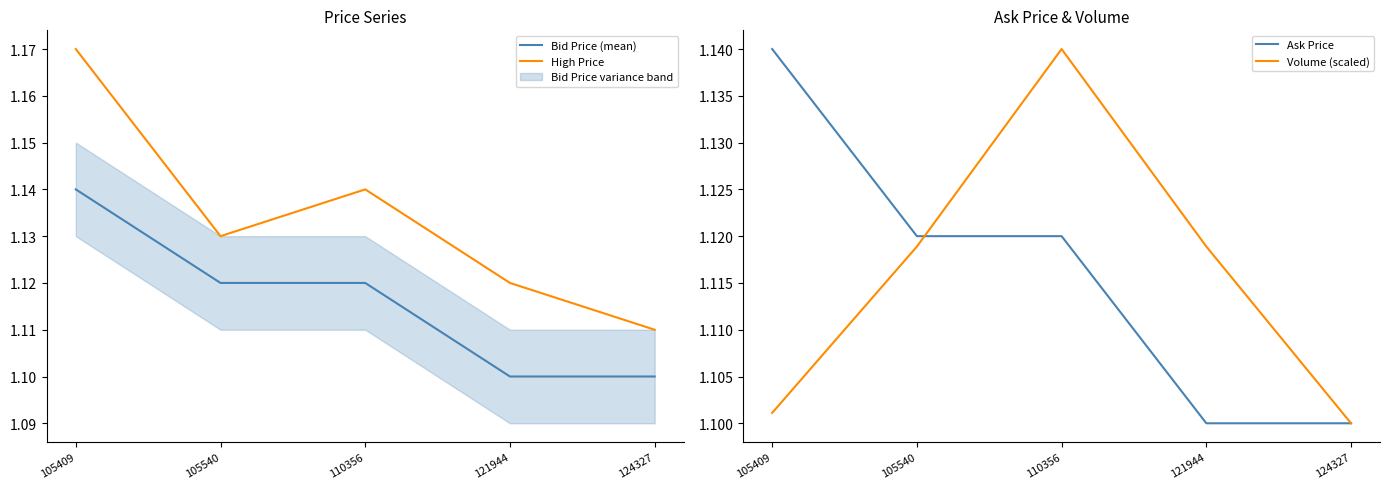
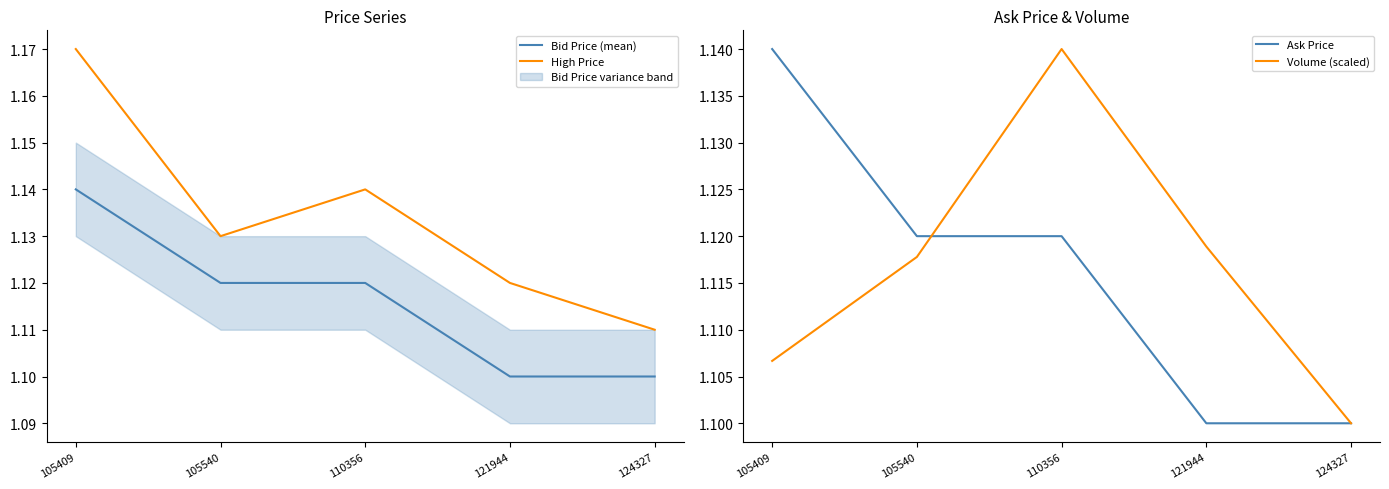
Ask Price & Volume, Volume (scaled), 105409: 1.101 -> 1.107
Ask Price & Volume, Volume (scaled), 105540: 1.119 -> 1.118
